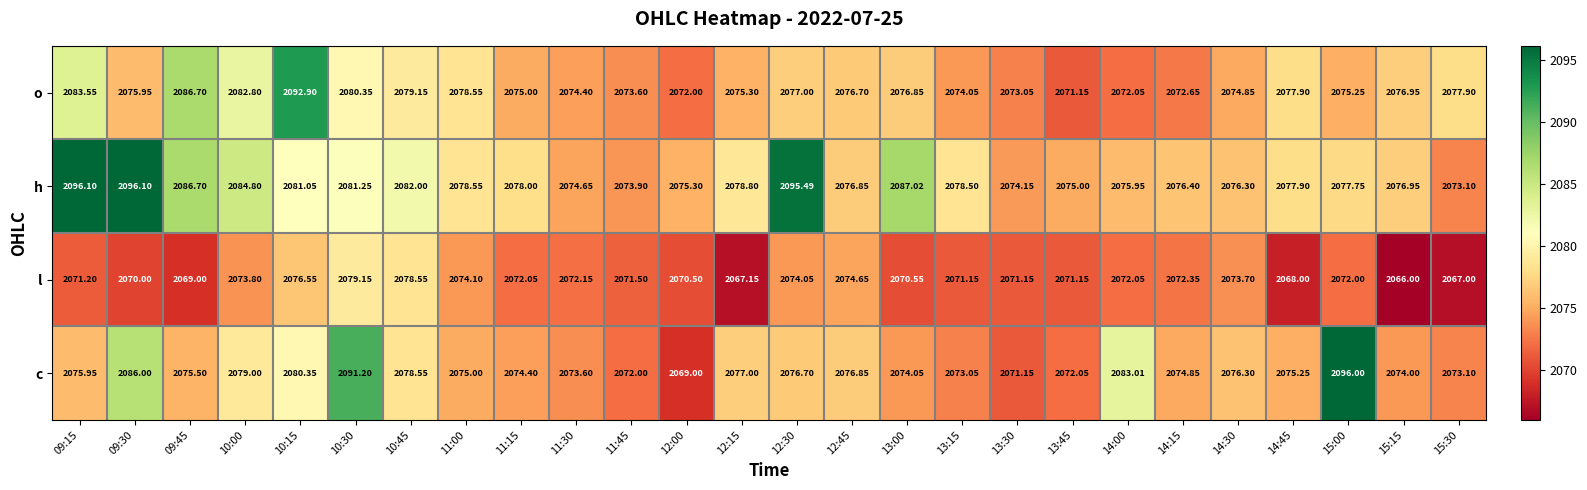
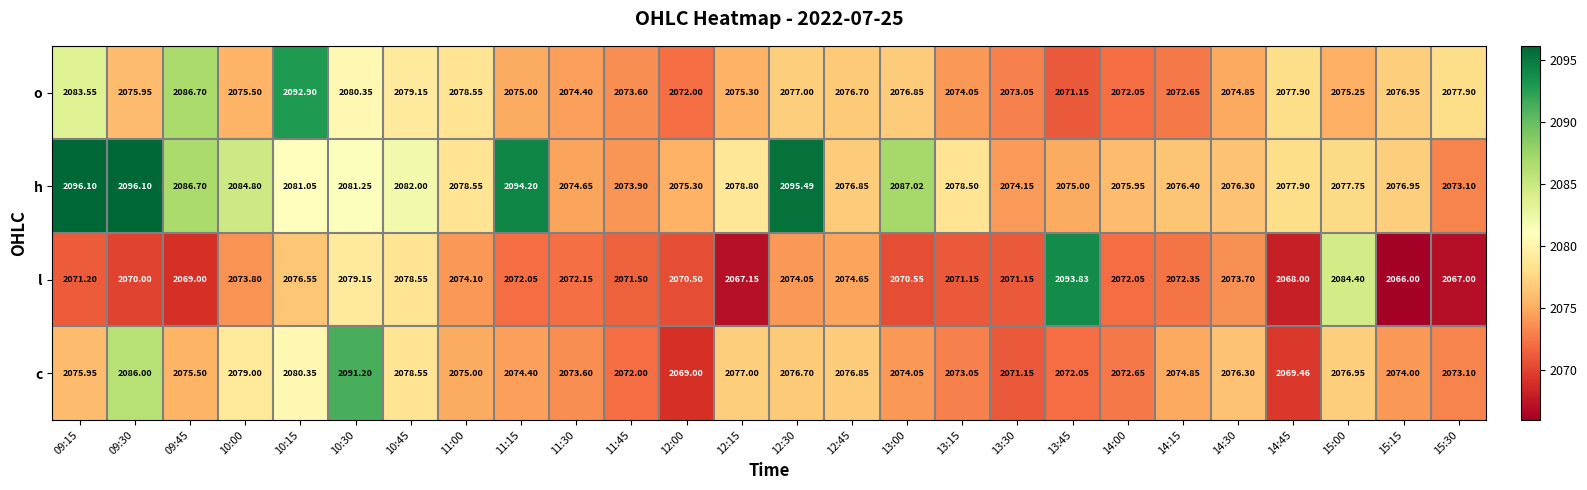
o, 10:00: 2082.80 -> 2075.50
h, 11:15: 2078.00 -> 2094.20
l, 13:45: 2071.15 -> 2093.83
l, 15:00: 2072.00 -> 2084.40
c, 14:00: 2083.01 -> 2072.65
c, 14:45: 2075.25 -> 2069.46
c, 15:00: 2096.00 -> 2076.95
